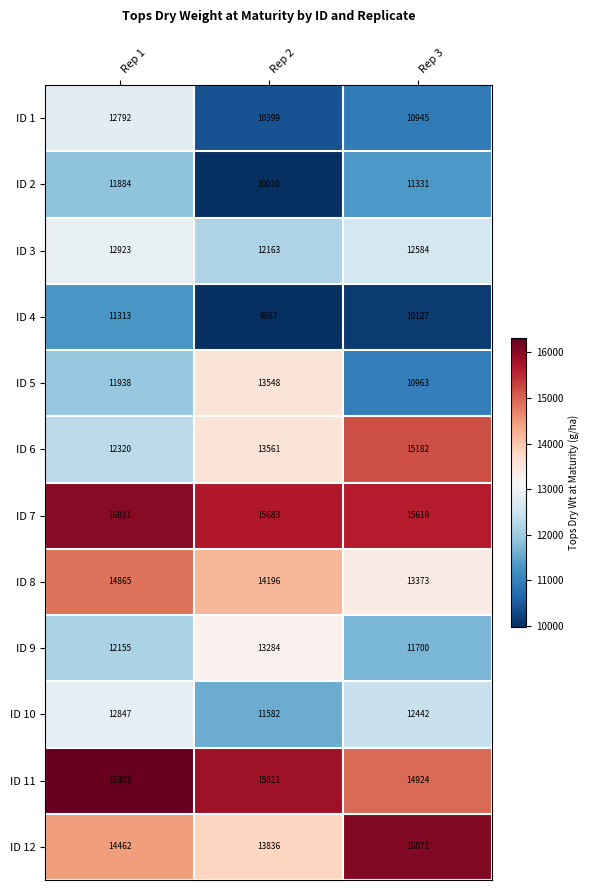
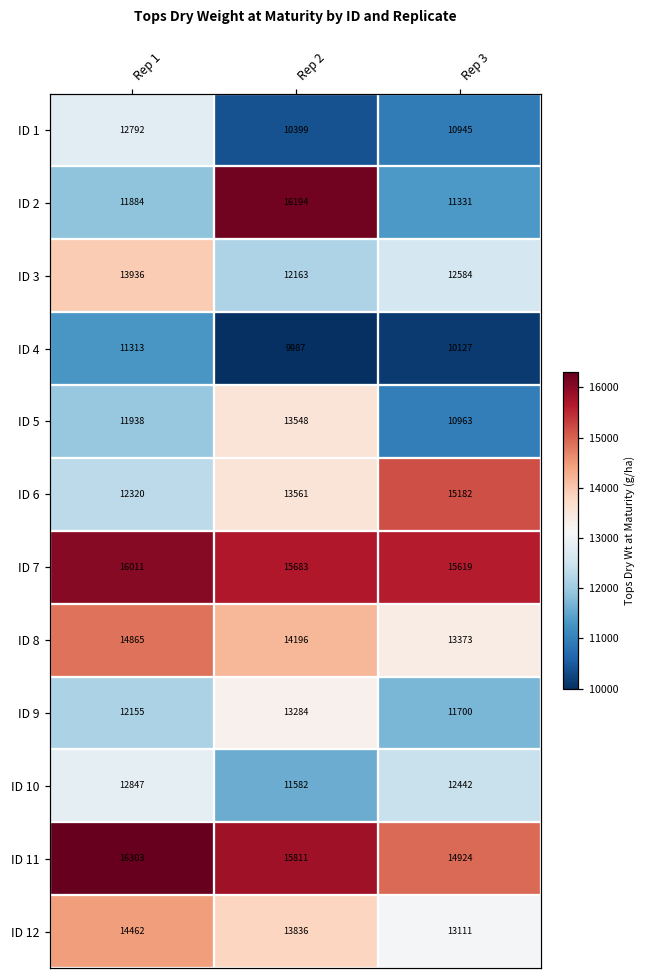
ID 2, Rep 2: 10010 -> 16194
ID 3, Rep 1: 12923 -> 13936
ID 12, Rep 3: 16071 -> 13111
